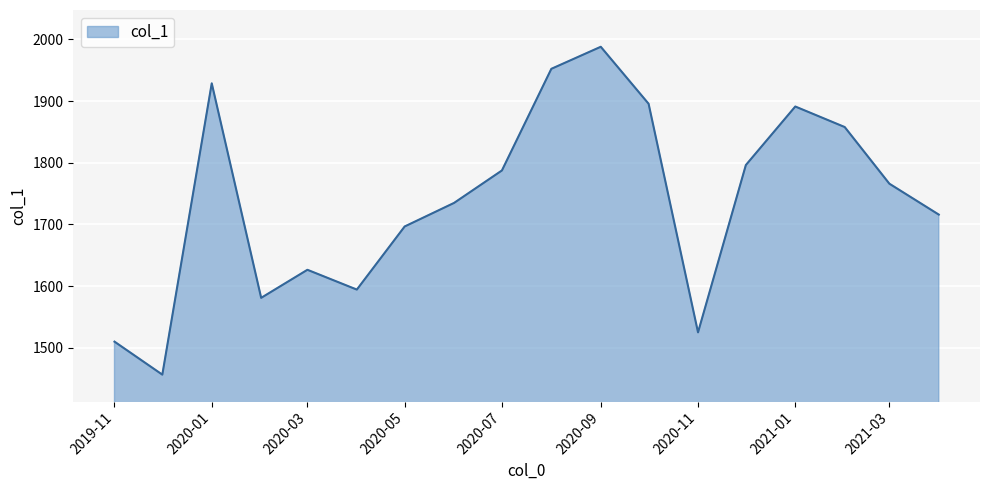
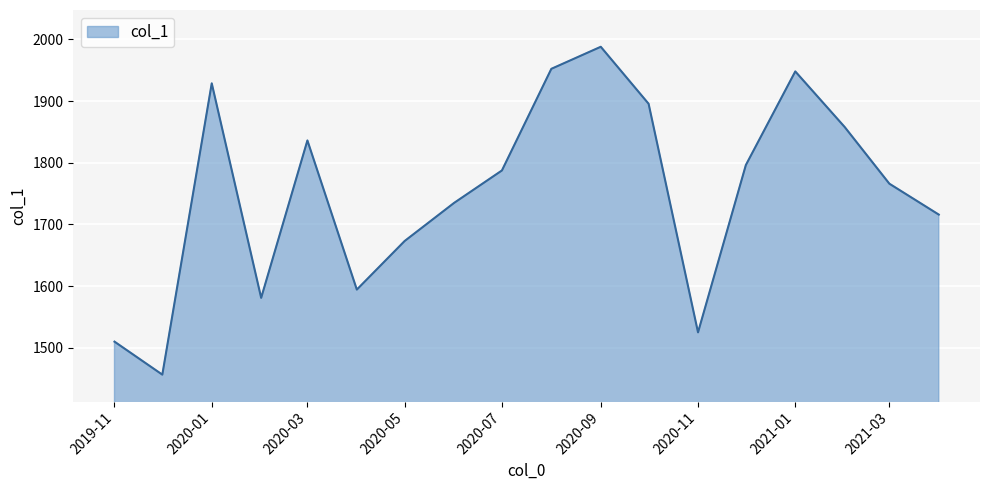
2020-03: 1630 -> 1840
2020-05: 1700 -> 1670
2021-01: 1890 -> 1950
